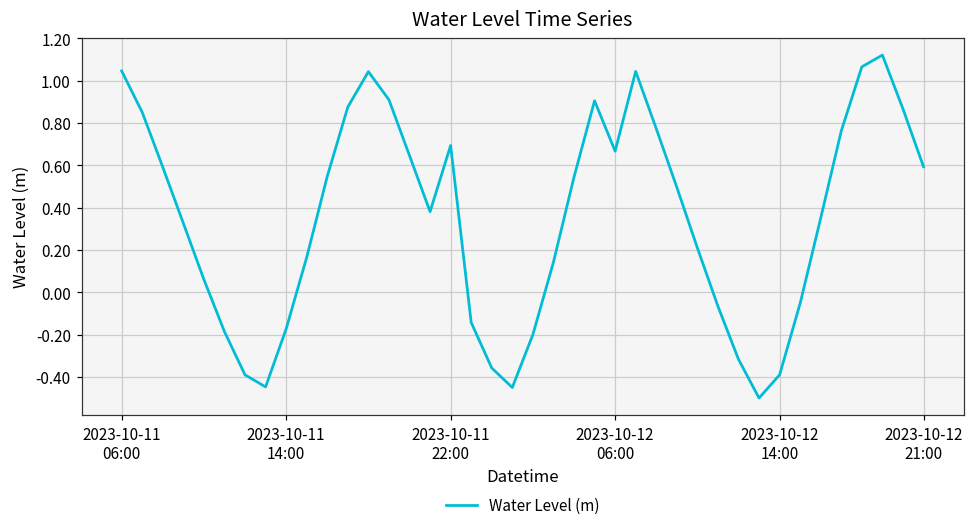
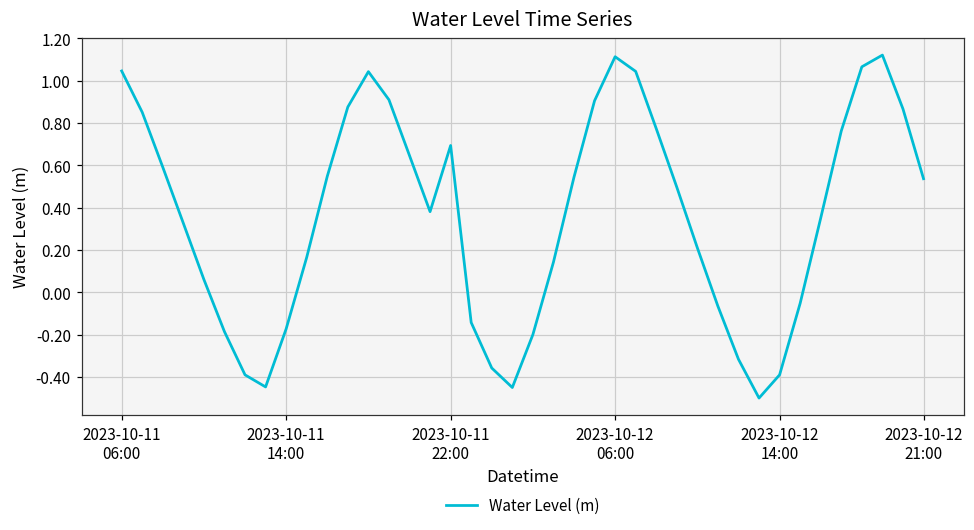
2023-10-12 06:00: 0.67 -> 1.11
2023-10-12 21:00: 0.59 -> 0.54
